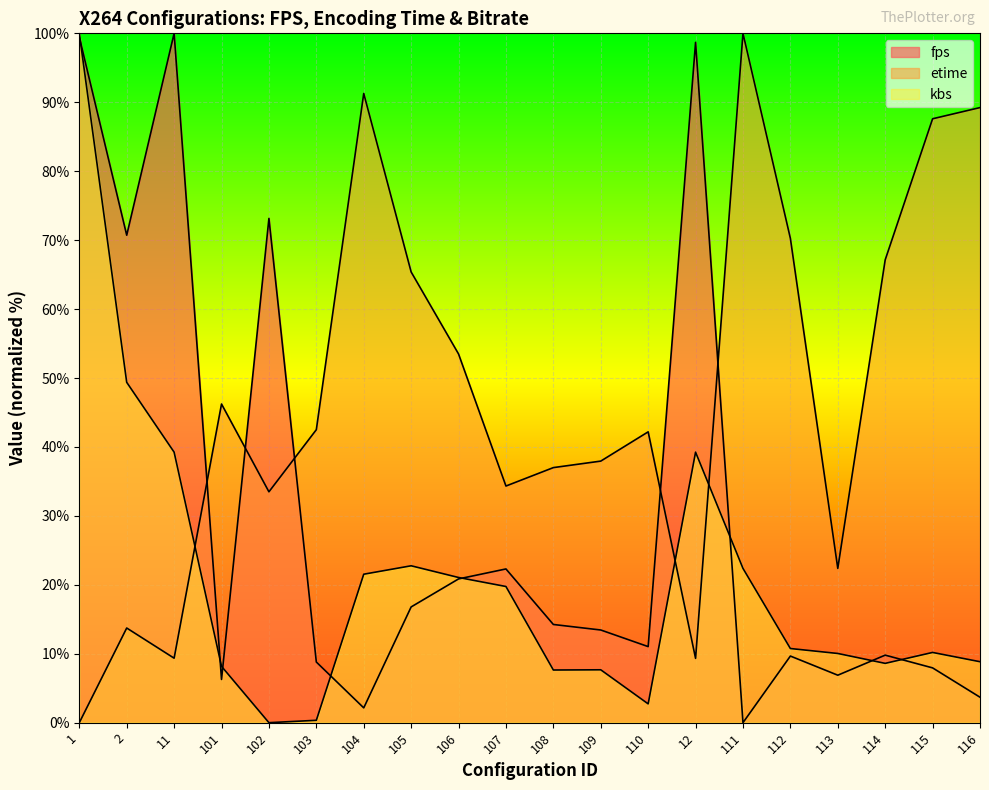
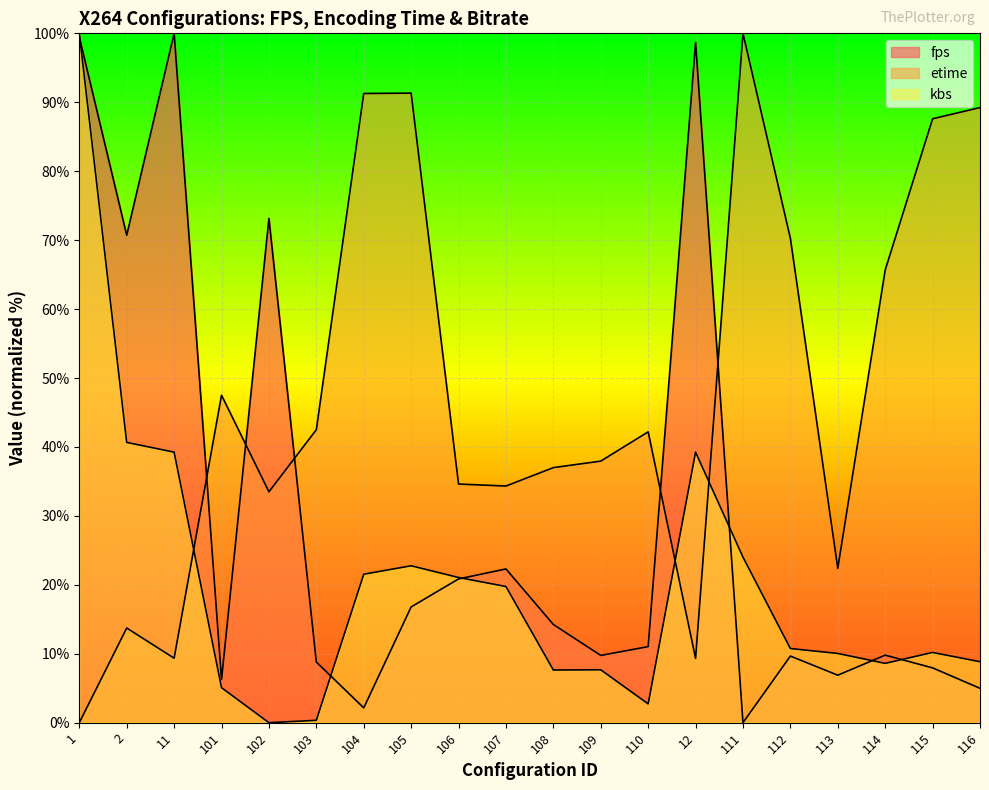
kbs, 2: 49% -> 41%
etime, 101: 46% -> 48%
kbs, 101: 8% -> 5%
etime, 105: 65% -> 91%
etime, 106: 53% -> 35%
fps, 109: 13% -> 10%
kbs, 111: 22% -> 24%
etime, 114: 67% -> 66%
fps, 116: 4% -> 5%
